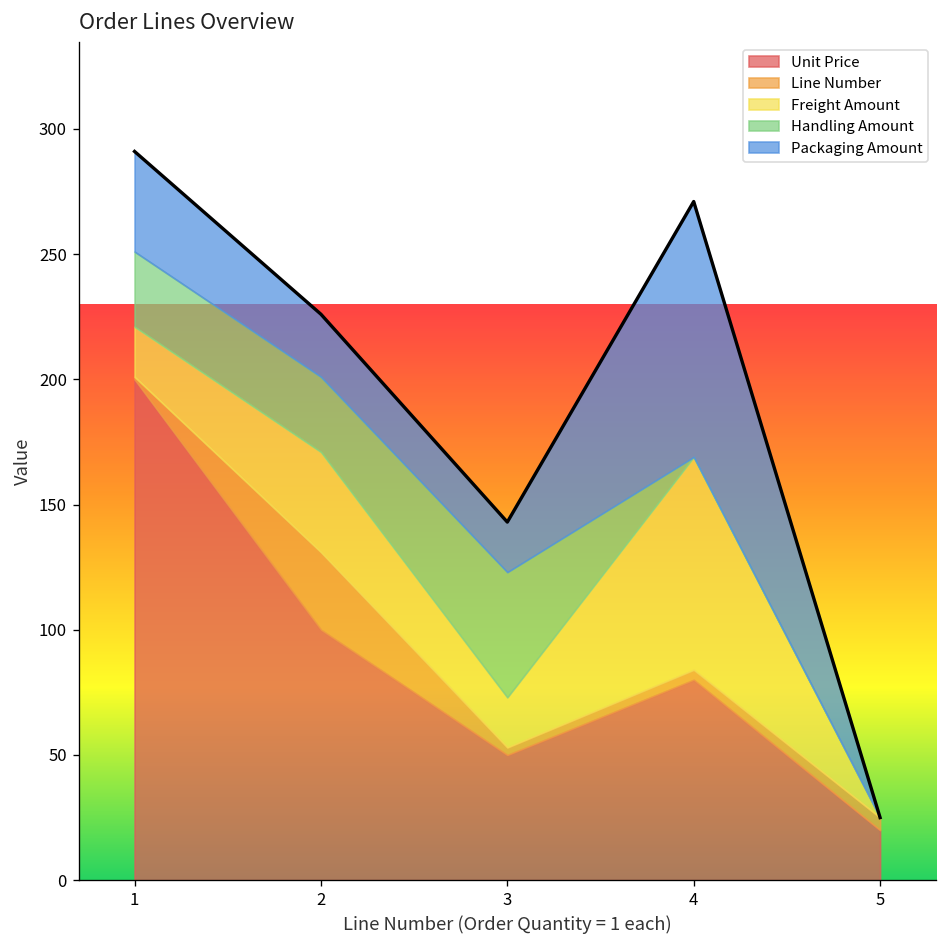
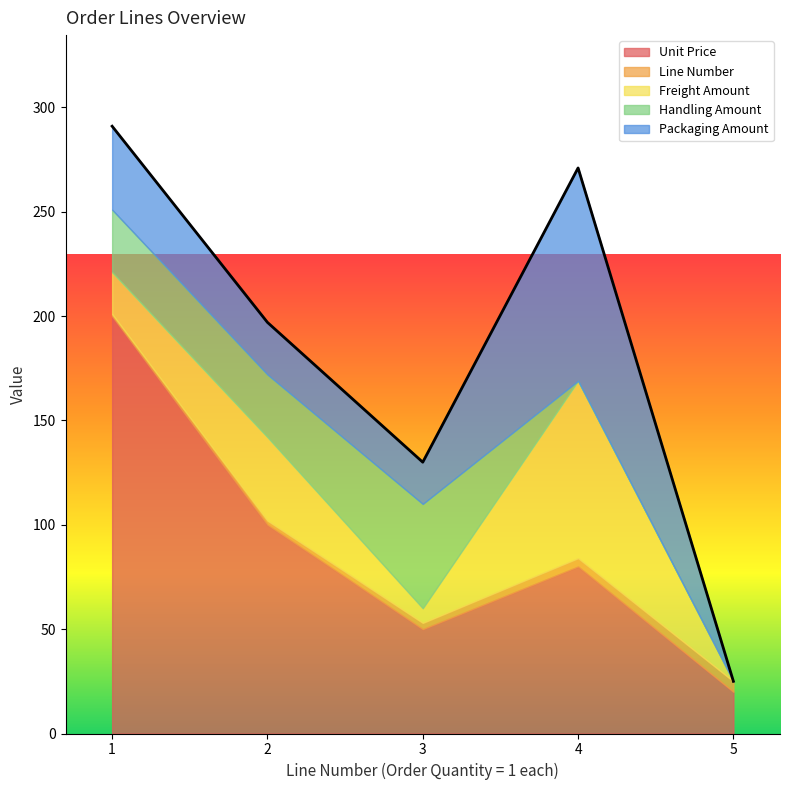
Line Number, 2: 31 -> 2
Freight Amount, 3: 20 -> 7
